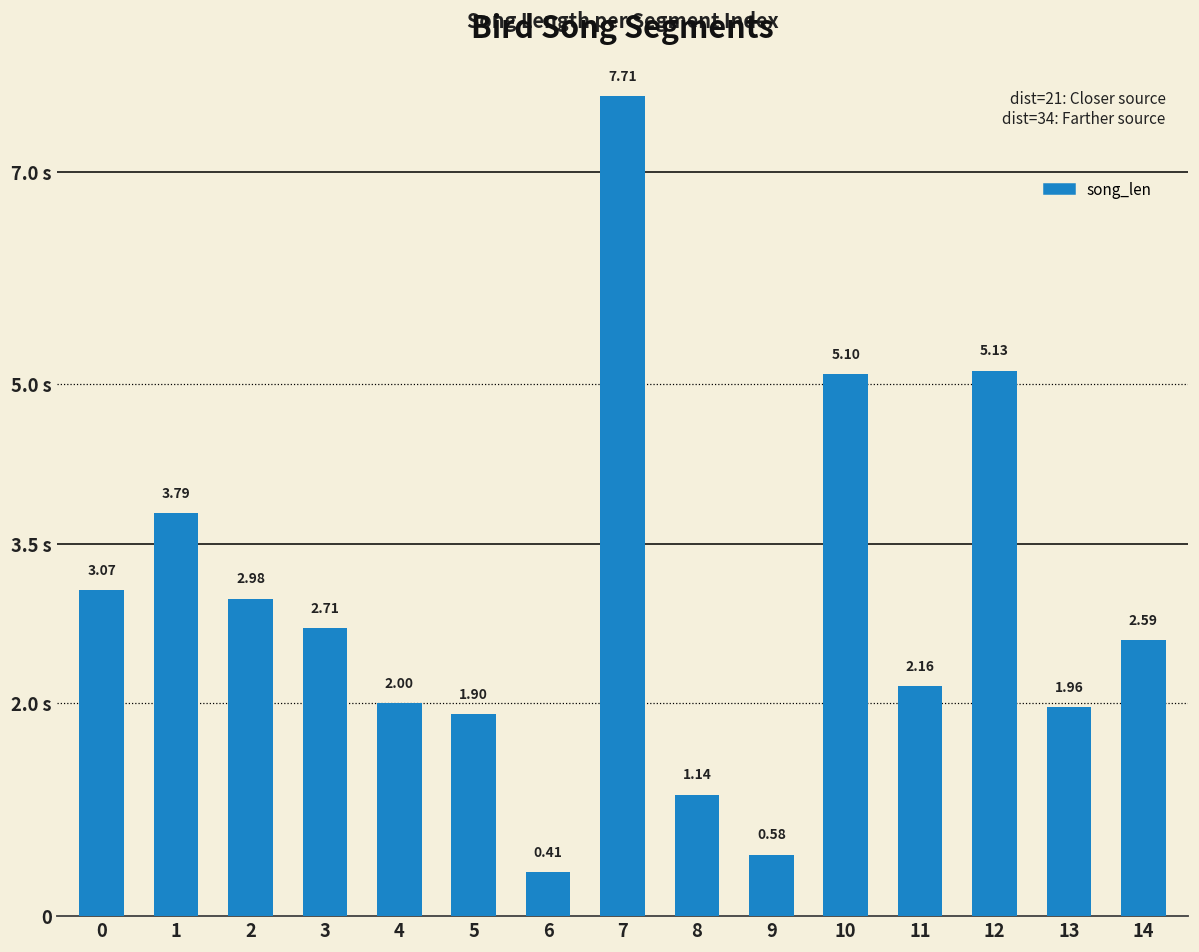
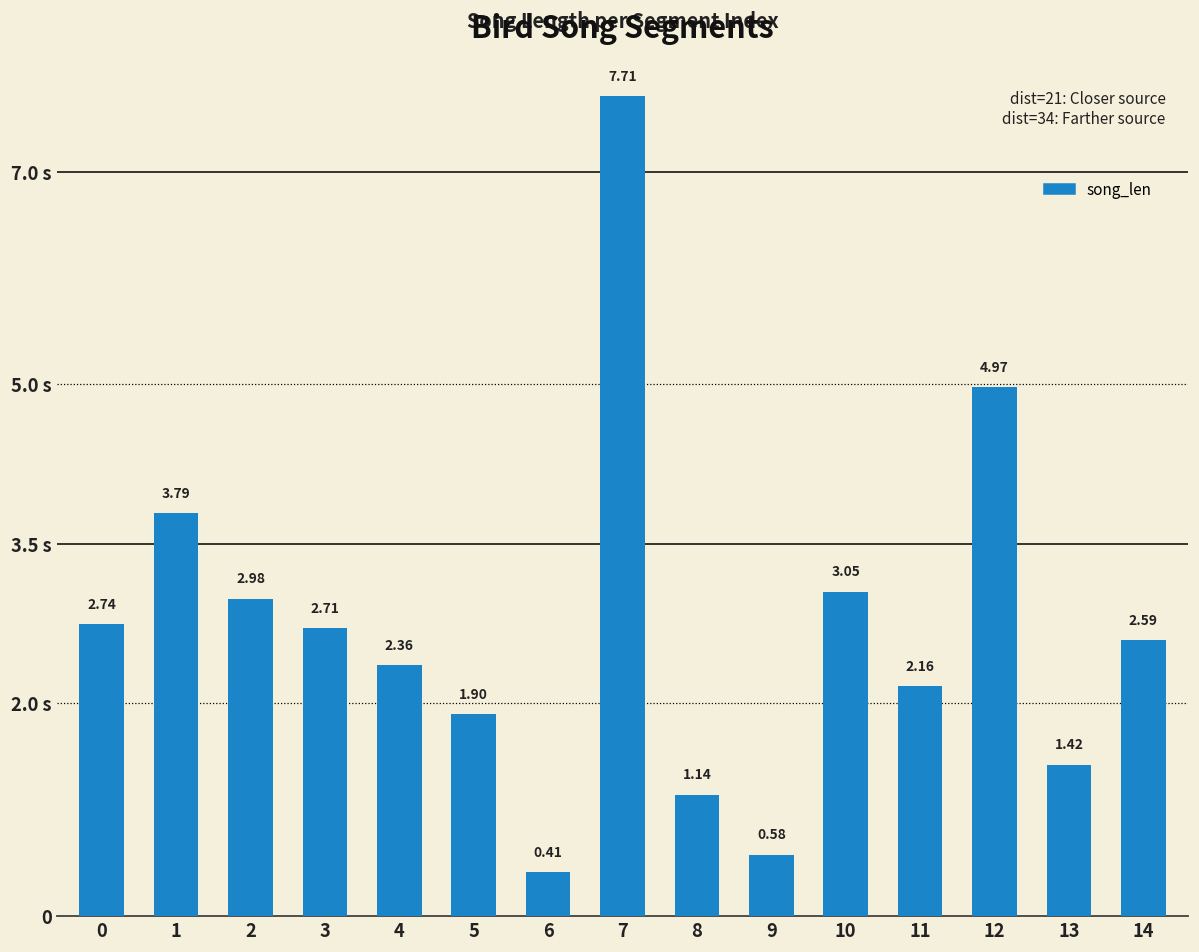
0: 3.07 -> 2.74
4: 2.00 -> 2.36
10: 5.10 -> 3.05
12: 5.13 -> 4.97
13: 1.96 -> 1.42
